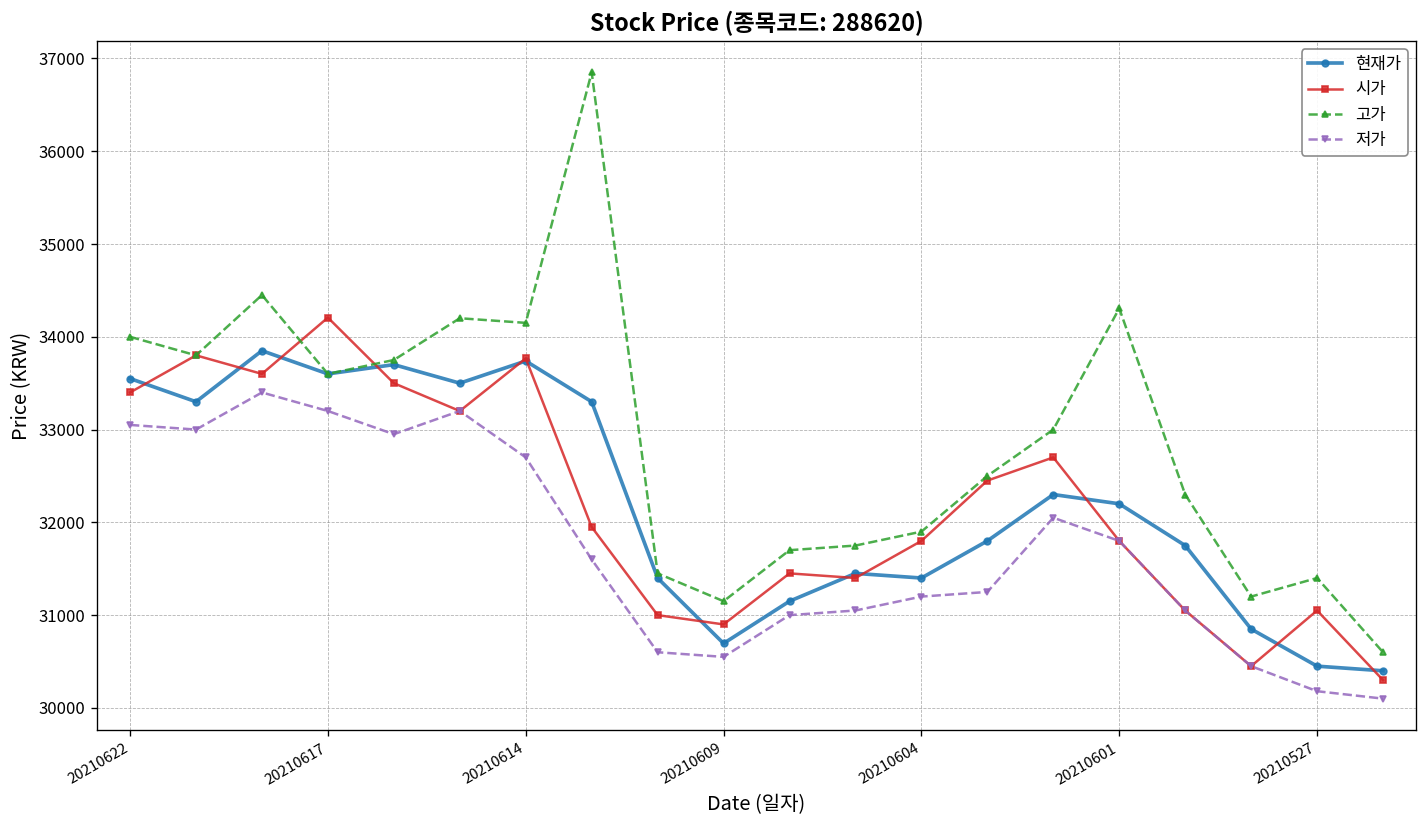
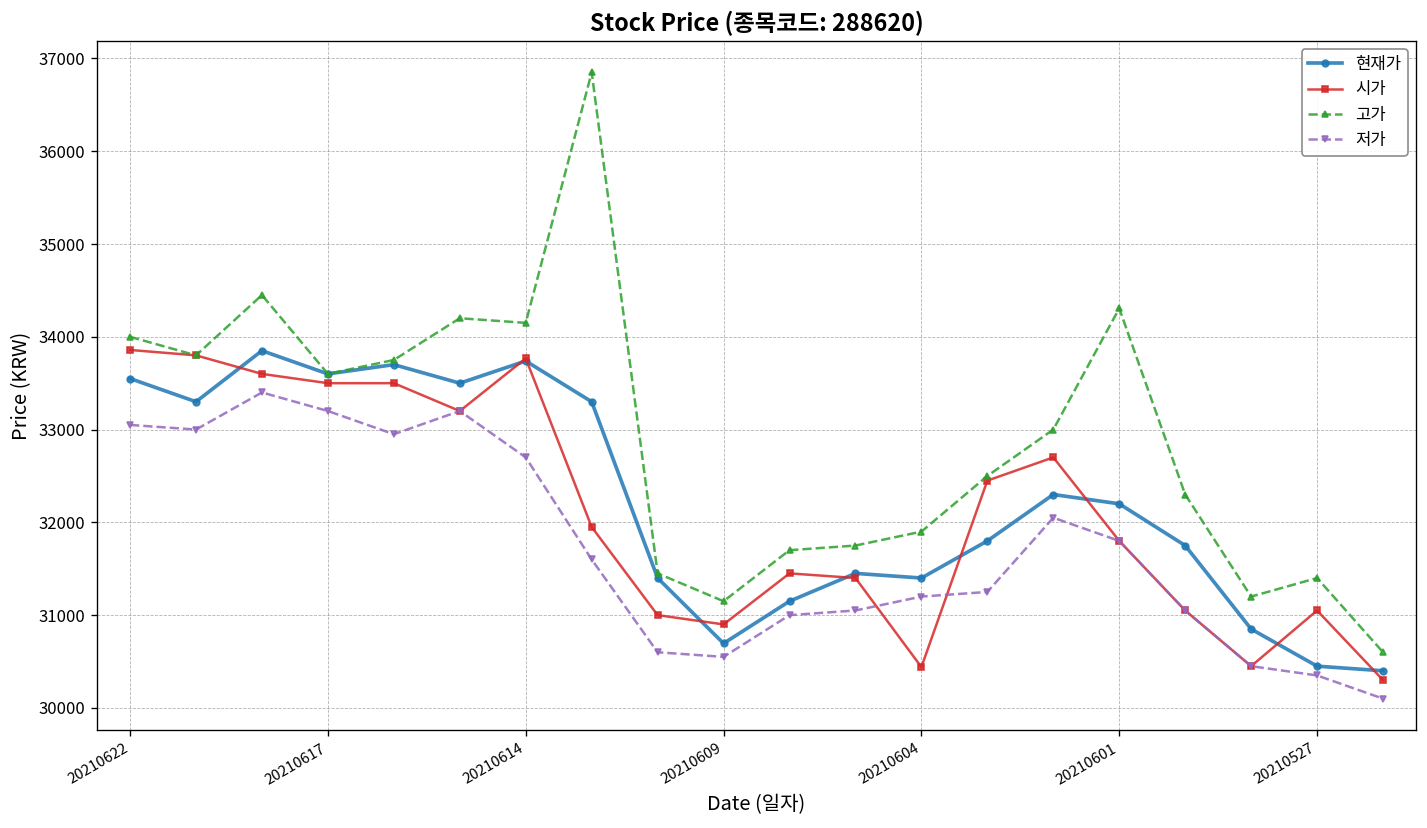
시가, 20210622: 33400 -> 33900
시가, 20210617: 34200 -> 33500
시가, 20210604: 31800 -> 30400
저가, 20210527: 30200 -> 30400
